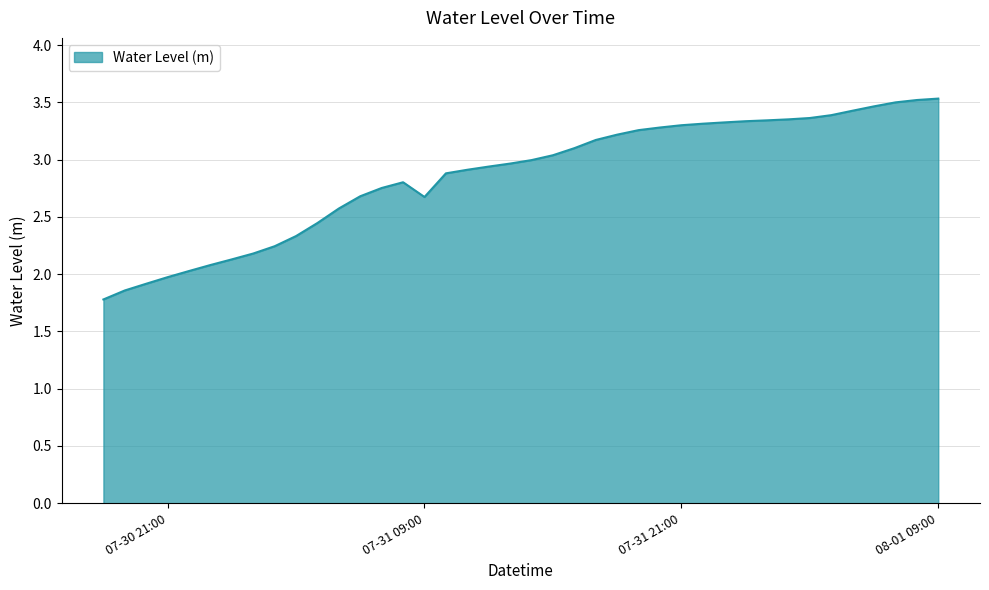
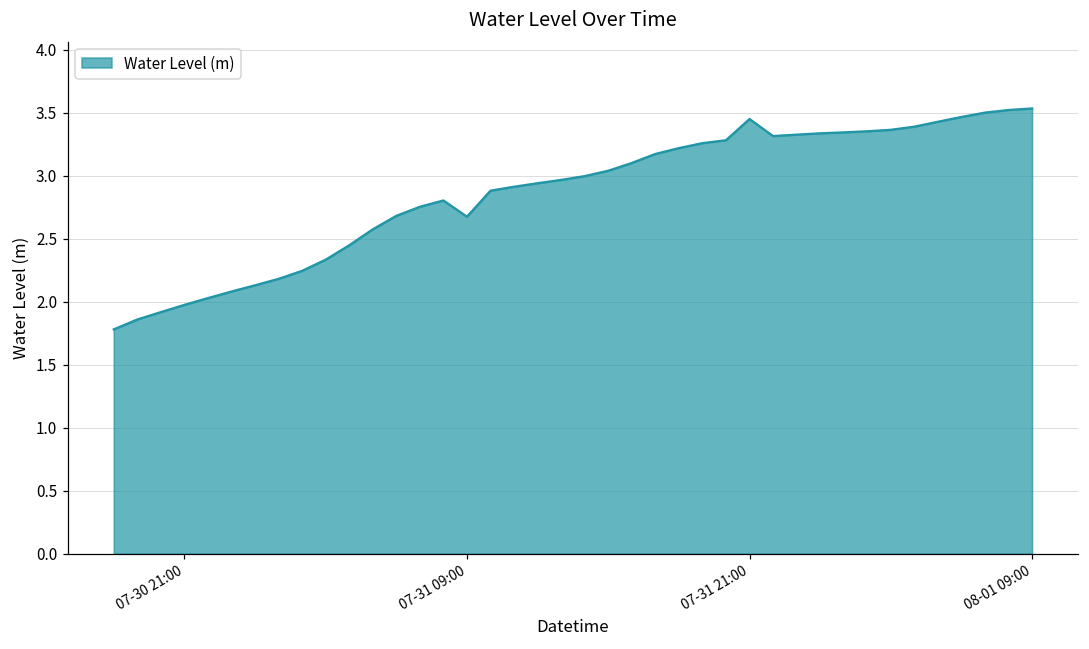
07-31 21:00: 3.30 -> 3.45
